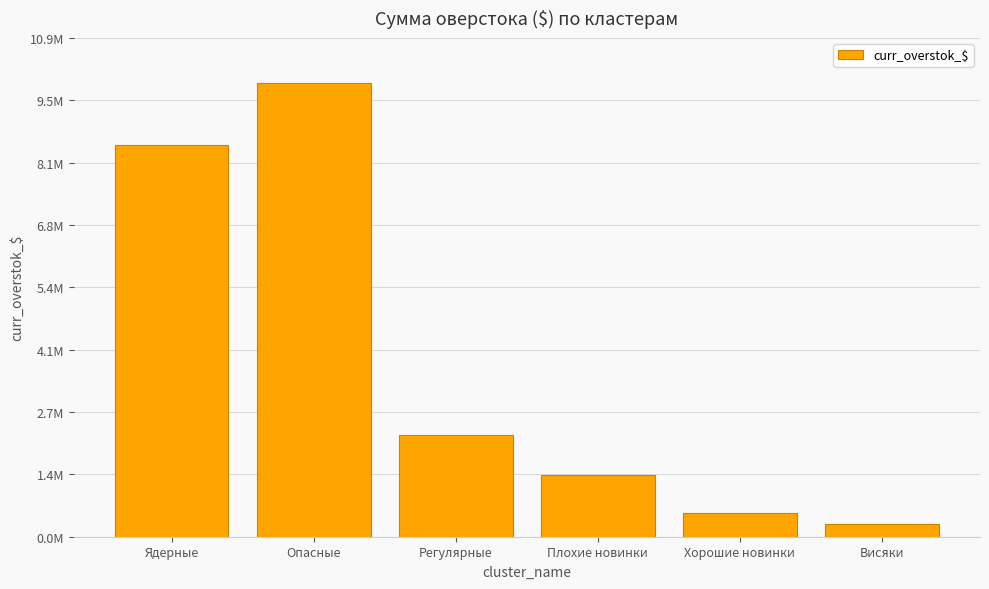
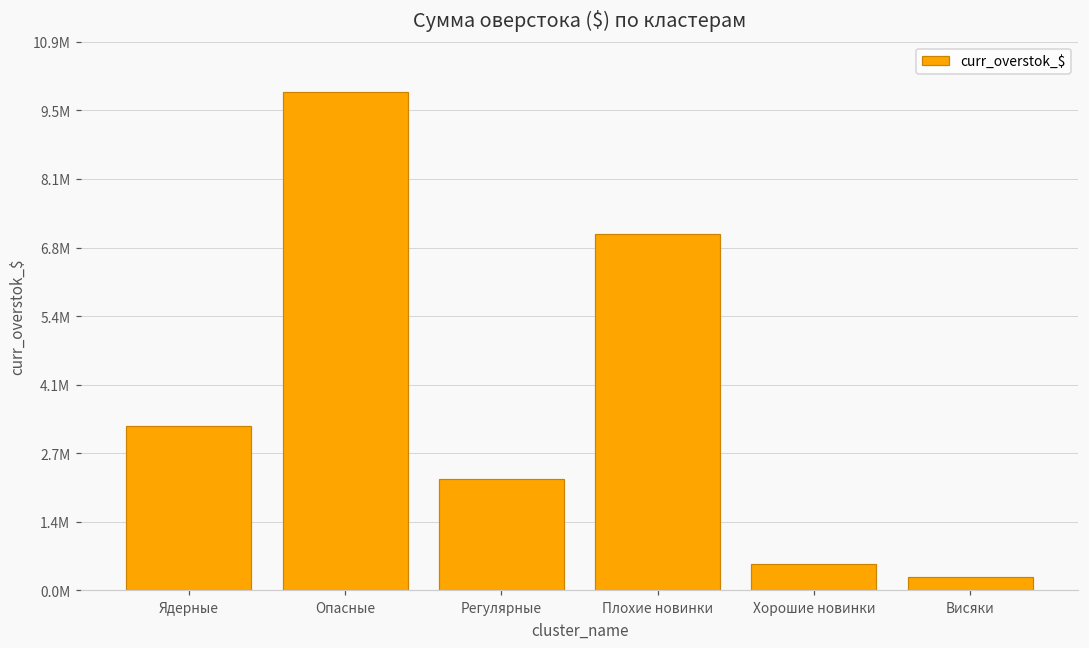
Ядерные: 8500000 -> 3300000
Плохие новинки: 1300000 -> 7000000
